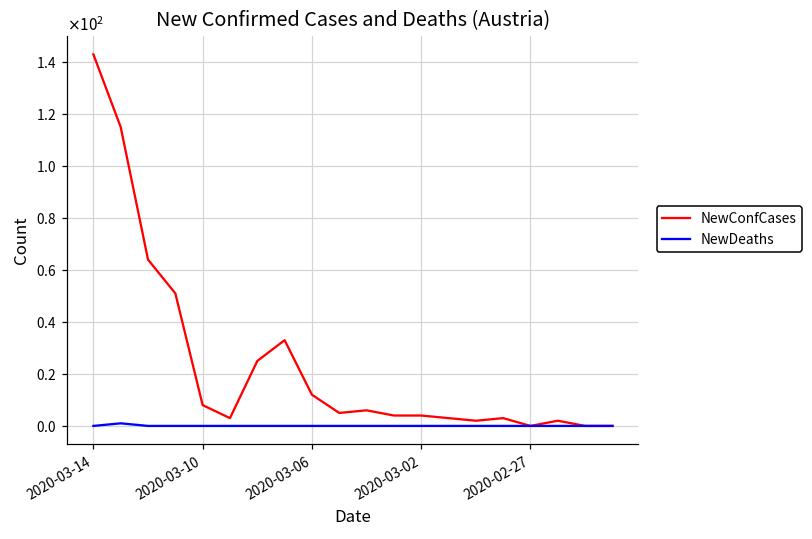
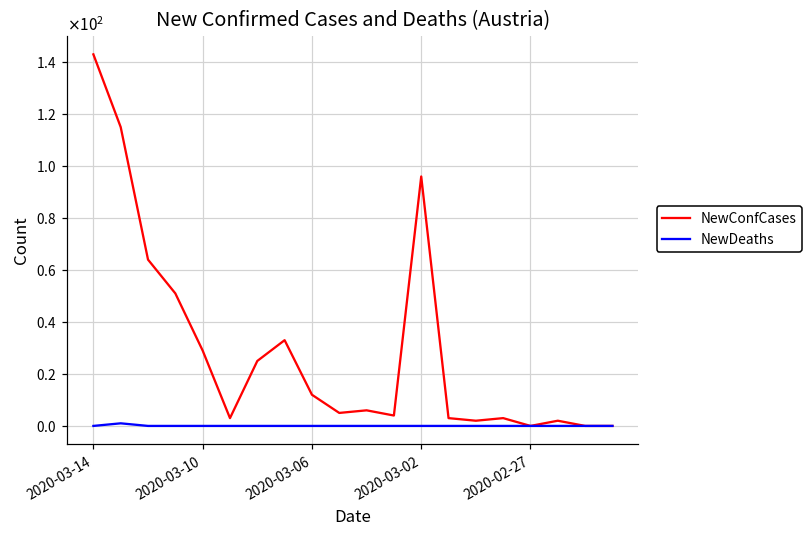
NewConfCases, 2020-03-10: 8 -> 29
NewConfCases, 2020-03-02: 4 -> 96
